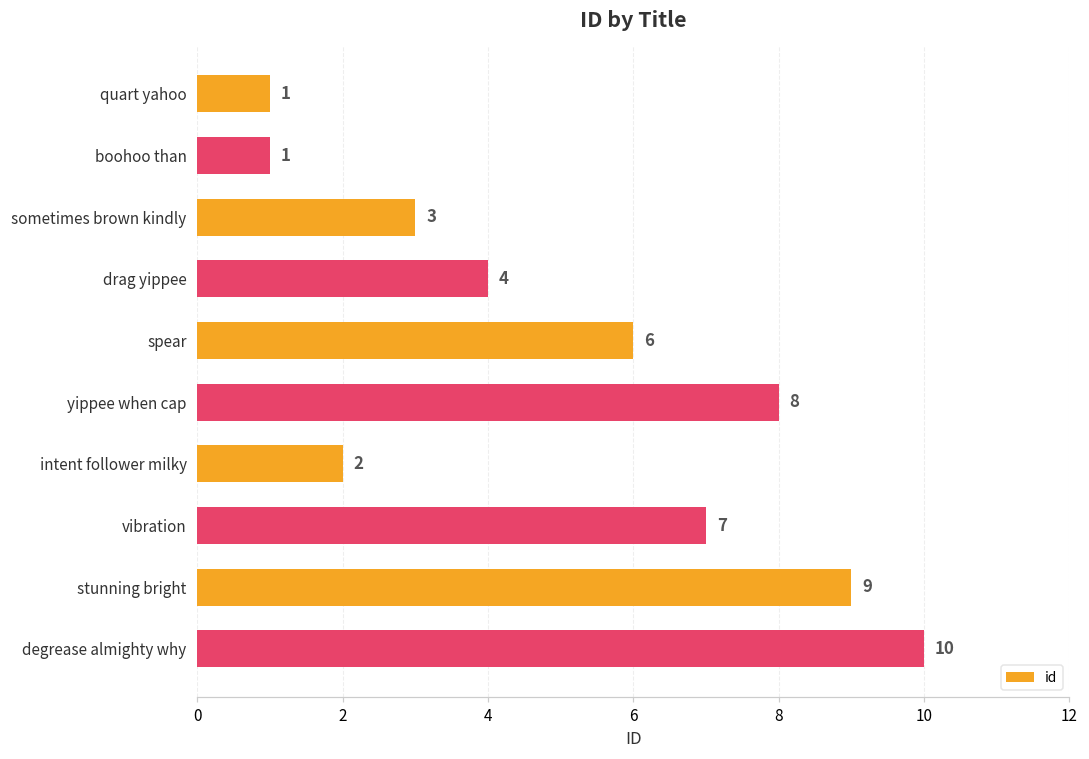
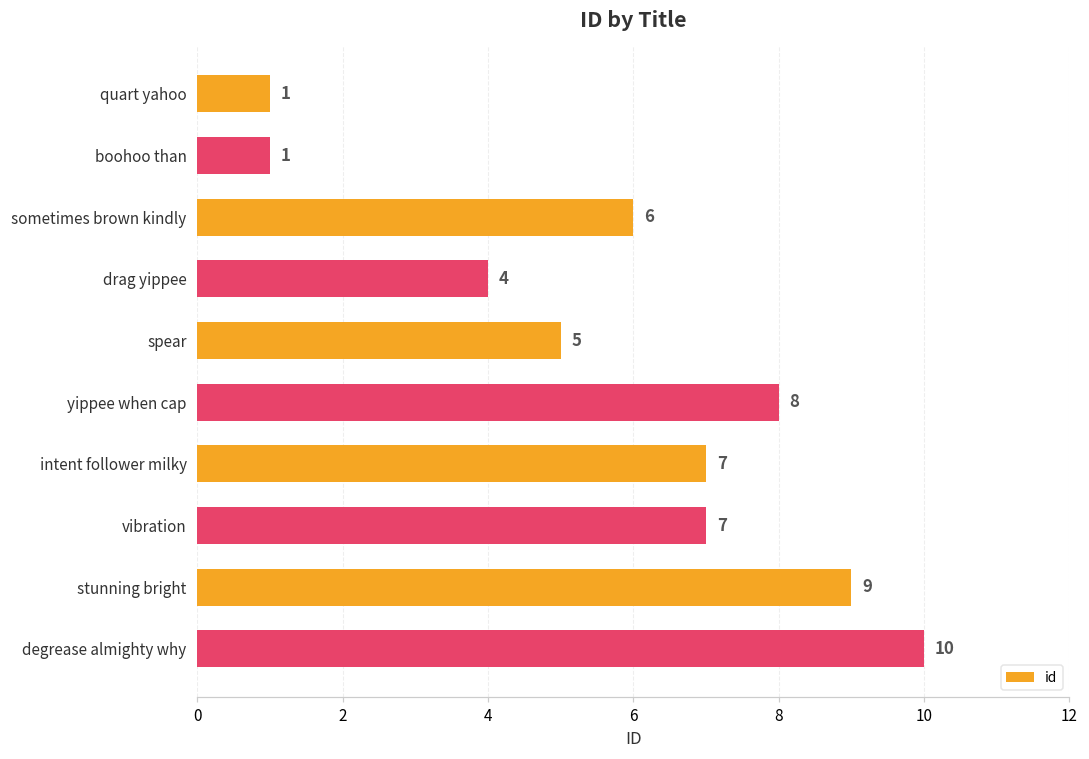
sometimes brown kindly: 3 -> 6
spear: 6 -> 5
intent follower milky: 2 -> 7
